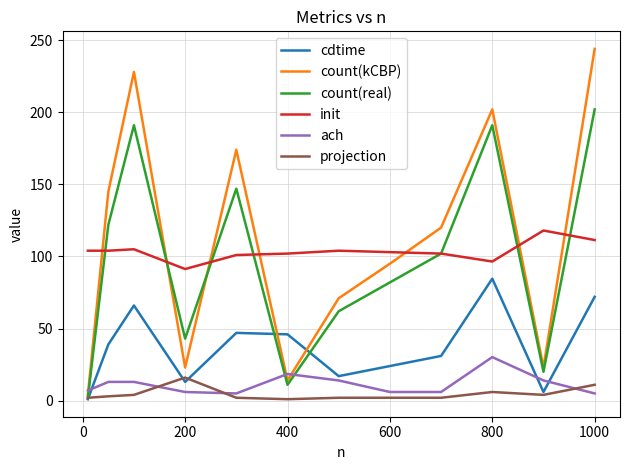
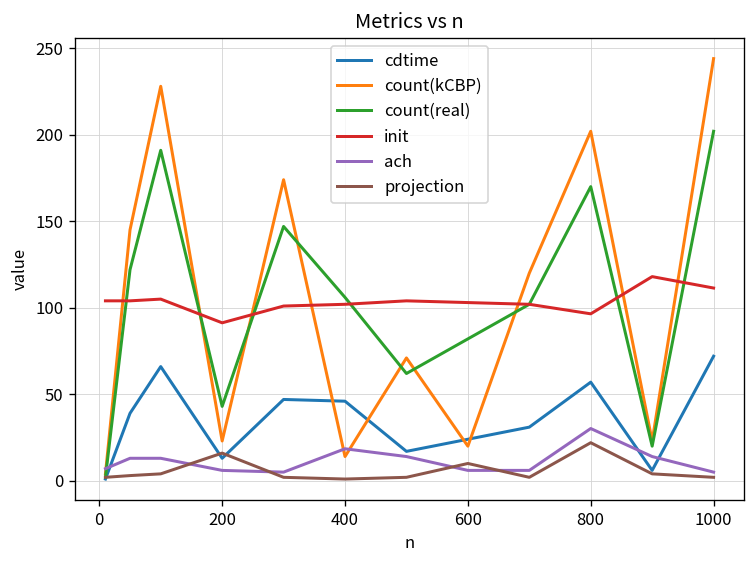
count(real), 400: 11 -> 106
count(kCBP), 600: 95 -> 20
projection, 600: 2 -> 10
cdtime, 800: 85 -> 57
count(real), 800: 191 -> 170
projection, 800: 6 -> 22
projection, 1000: 11 -> 2
